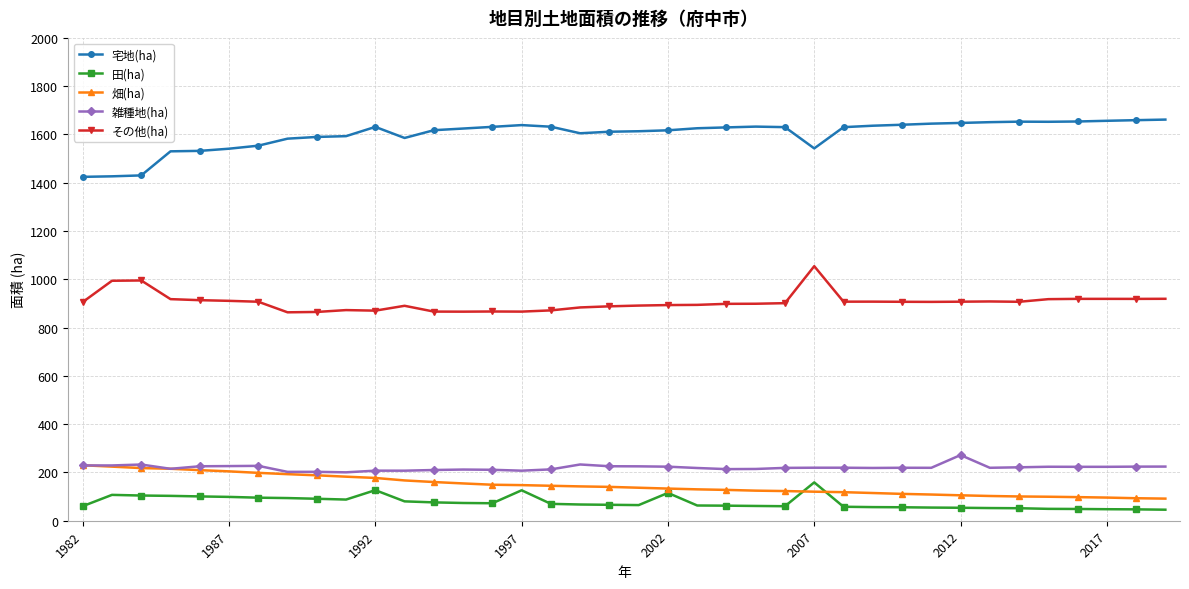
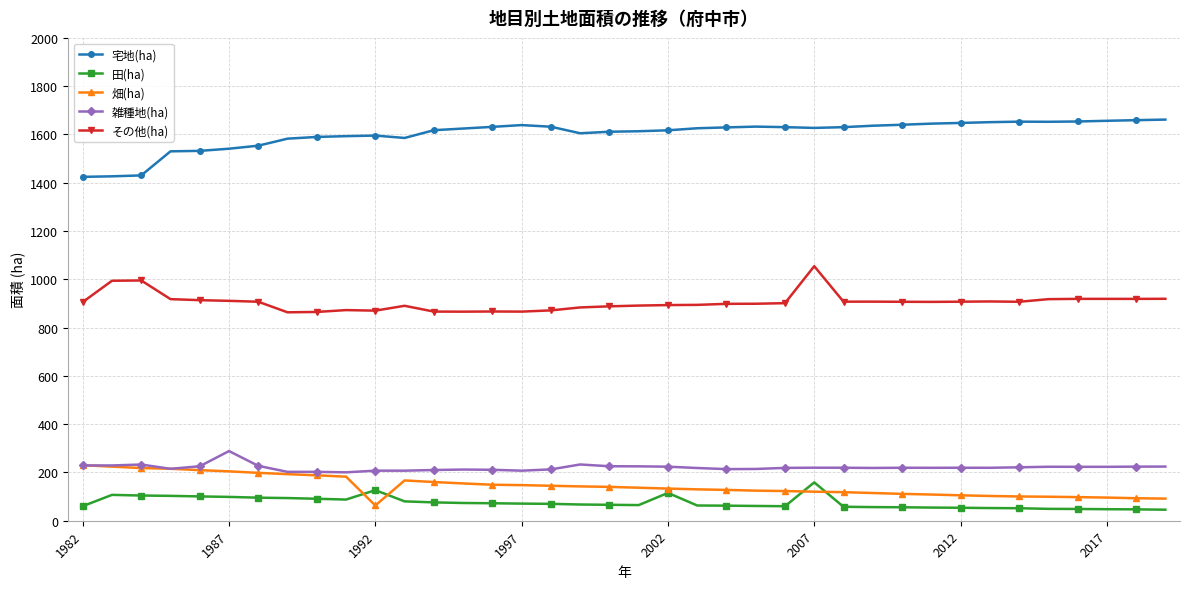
雑種地(ha), 1987: 230 -> 290
宅地(ha), 1992: 1630 -> 1600
畑(ha), 1992: 180 -> 60
田(ha), 1997: 130 -> 70
宅地(ha), 2007: 1540 -> 1630
雑種地(ha), 2012: 270 -> 220
